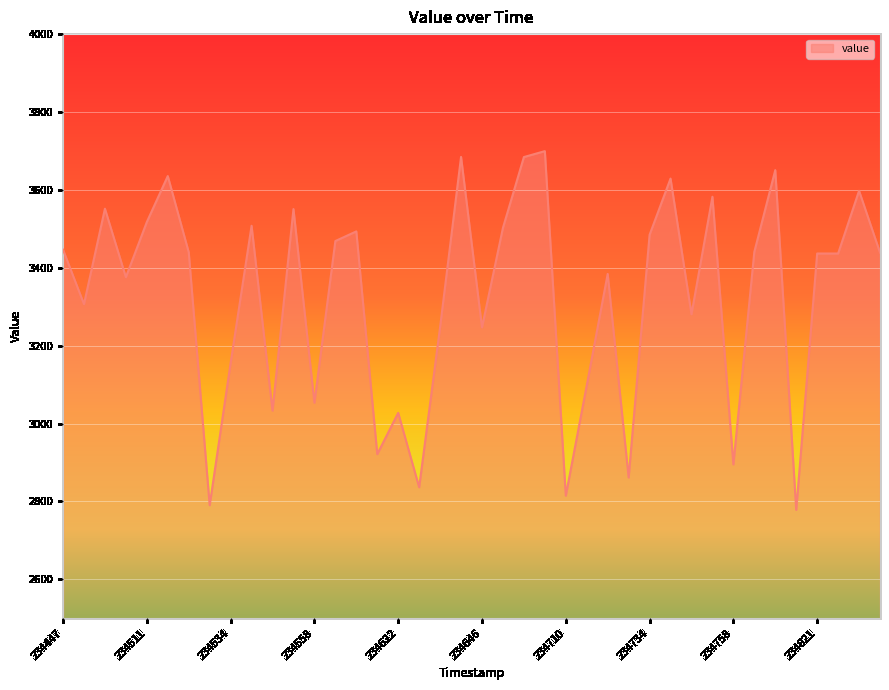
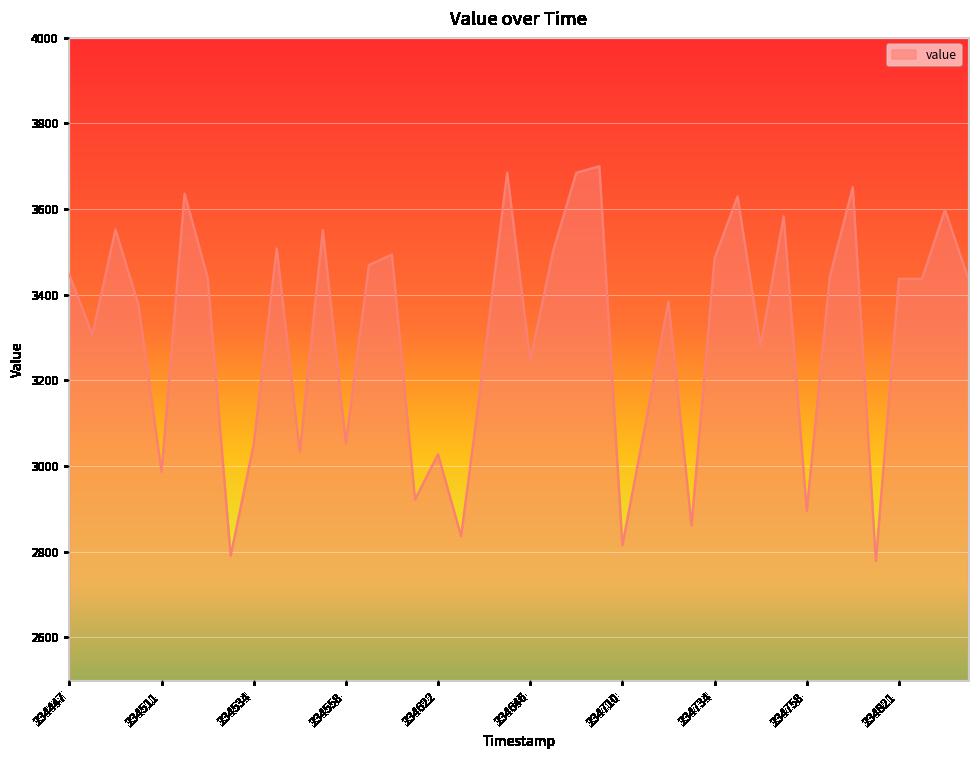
234511: 3520 -> 2990
234534: 3160 -> 3050
